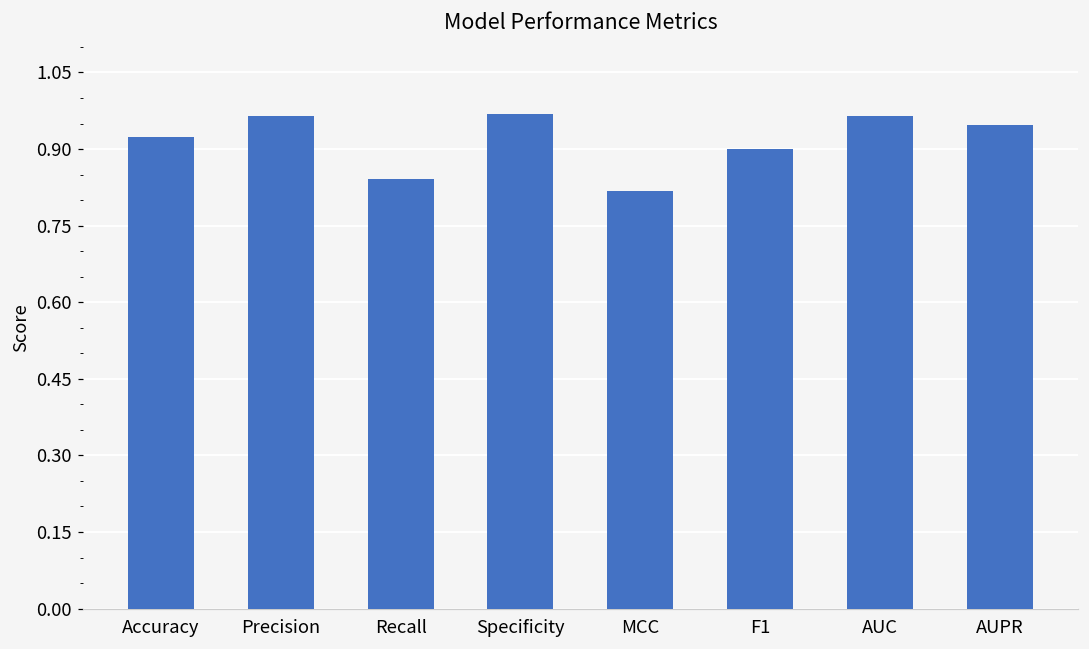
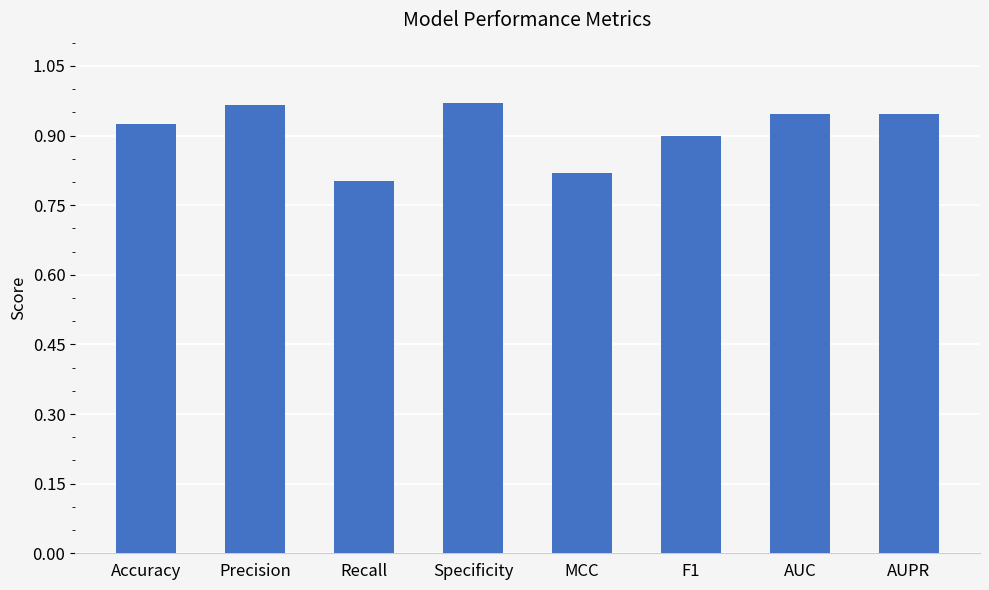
Recall: 0.84 -> 0.80
AUC: 0.96 -> 0.95
